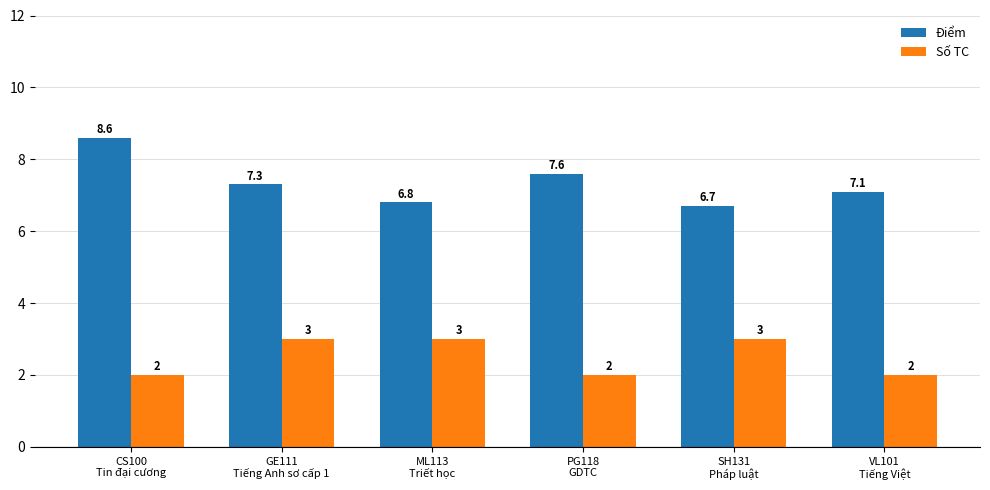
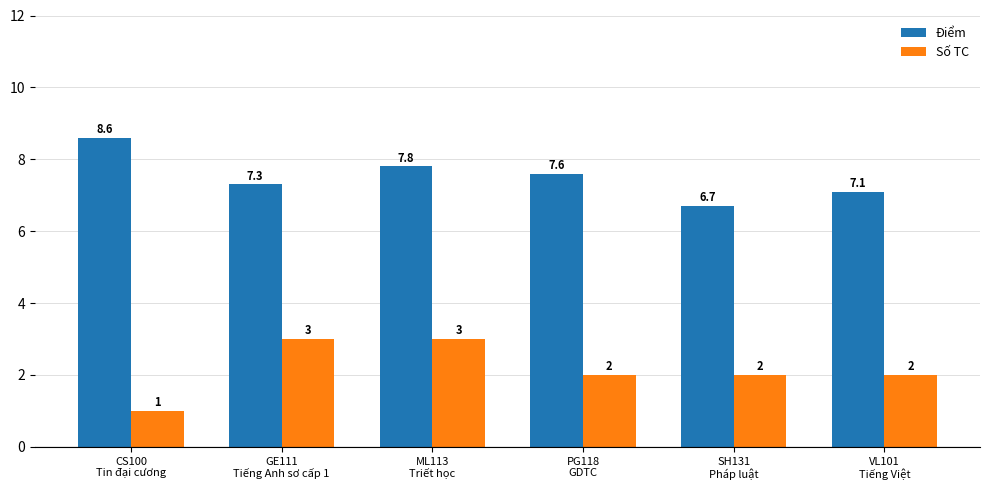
Số TC, CS100 Tin đại cương: 2 -> 1
Điểm, ML113 Triết học: 6.8 -> 7.8
Số TC, SH131 Pháp luật: 3 -> 2
